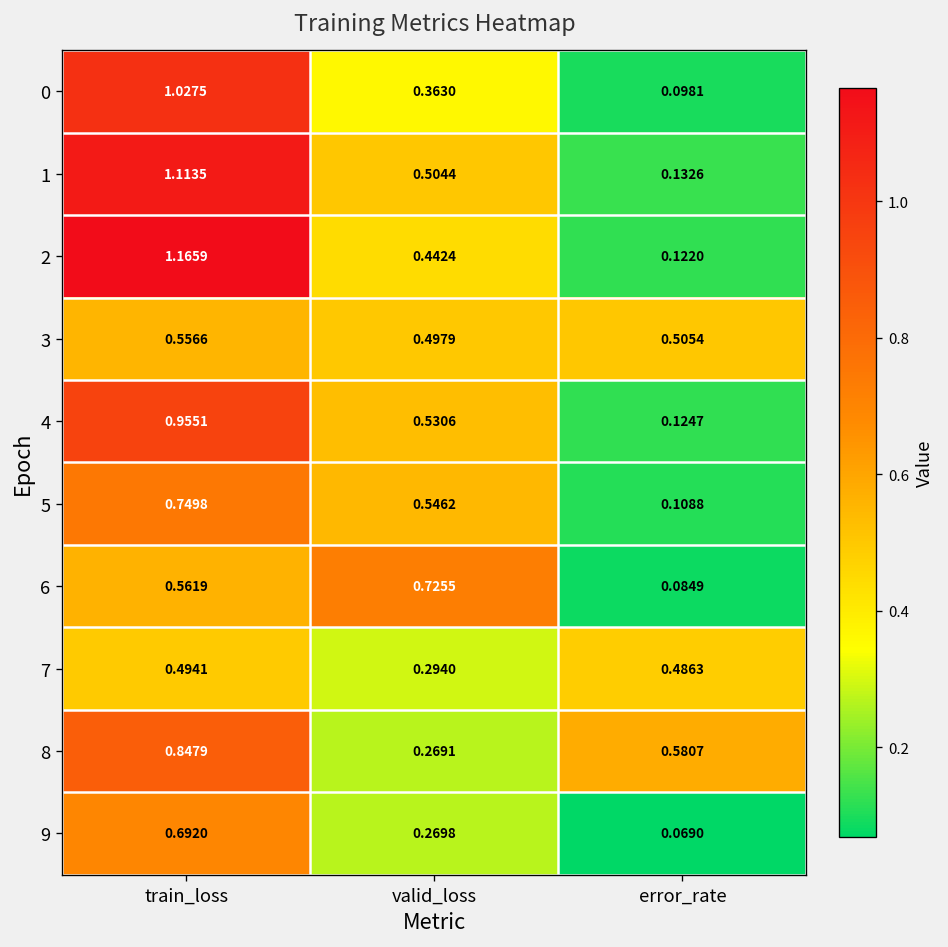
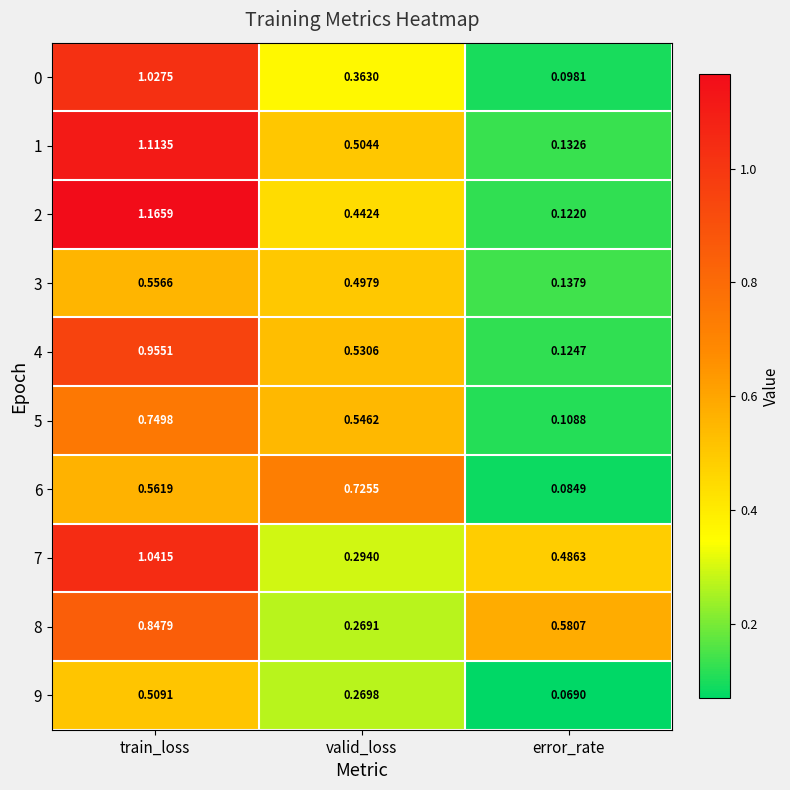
3, error_rate: 0.5054 -> 0.1379
7, train_loss: 0.4941 -> 1.0415
9, train_loss: 0.6920 -> 0.5091
